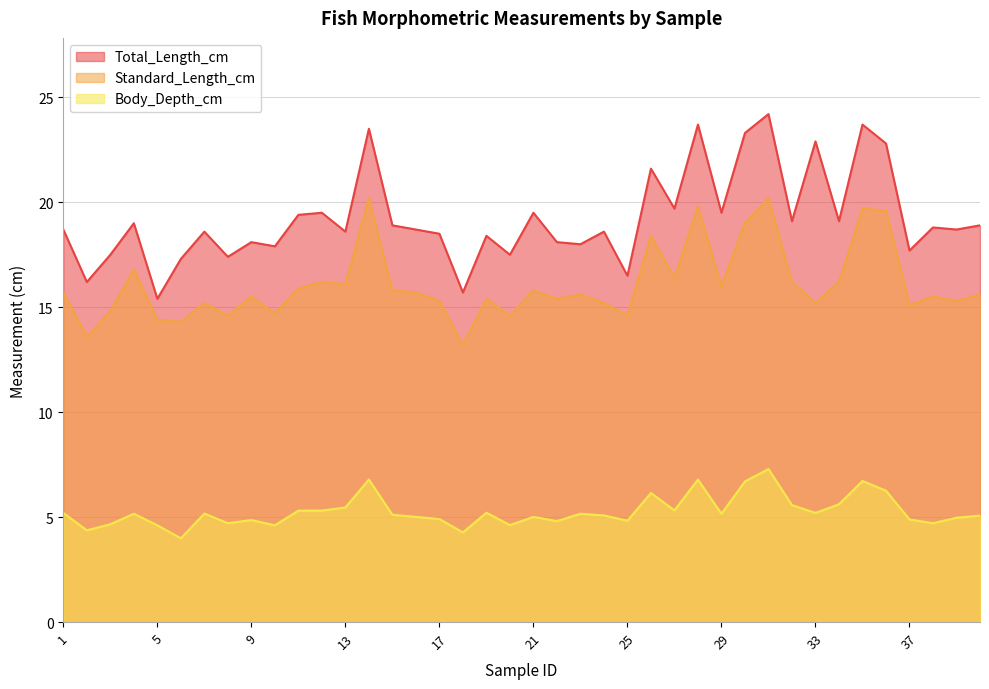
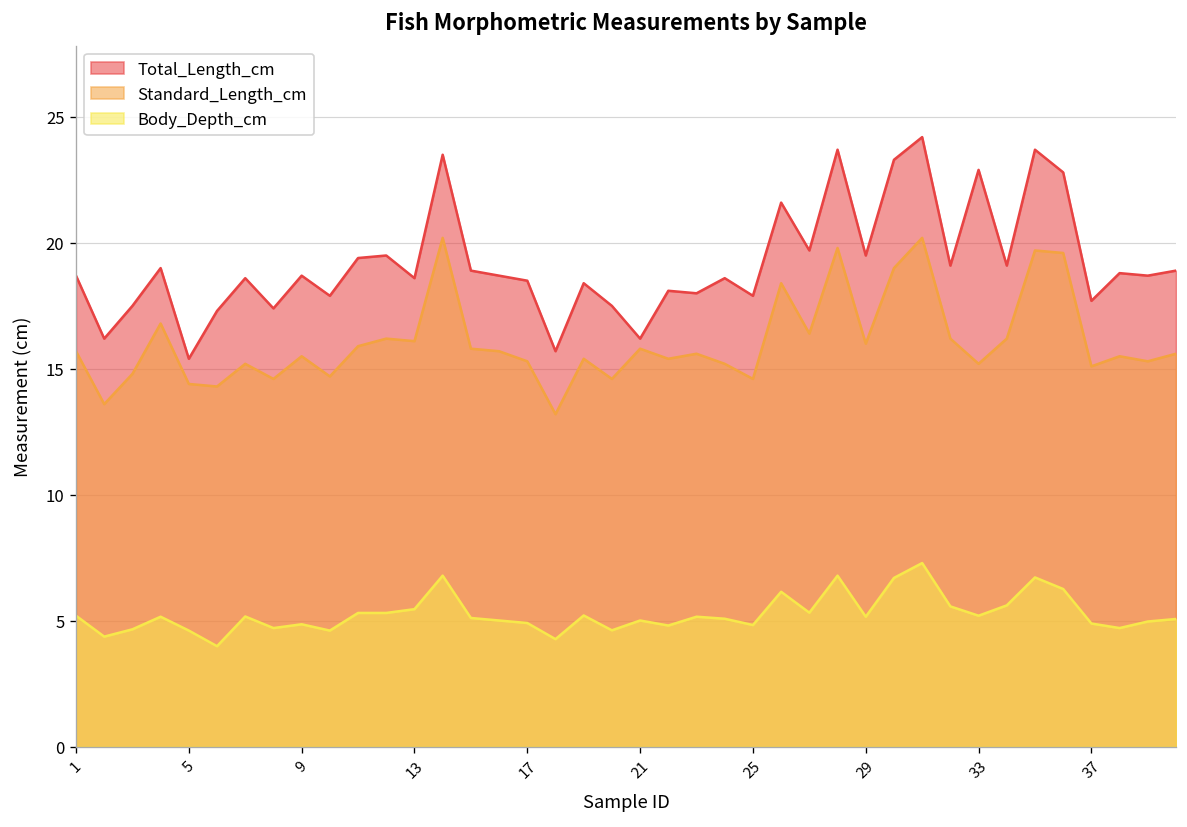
Total_Length_cm, 9: 18.1 -> 18.7
Total_Length_cm, 21: 19.5 -> 16.2
Total_Length_cm, 25: 16.5 -> 17.9
